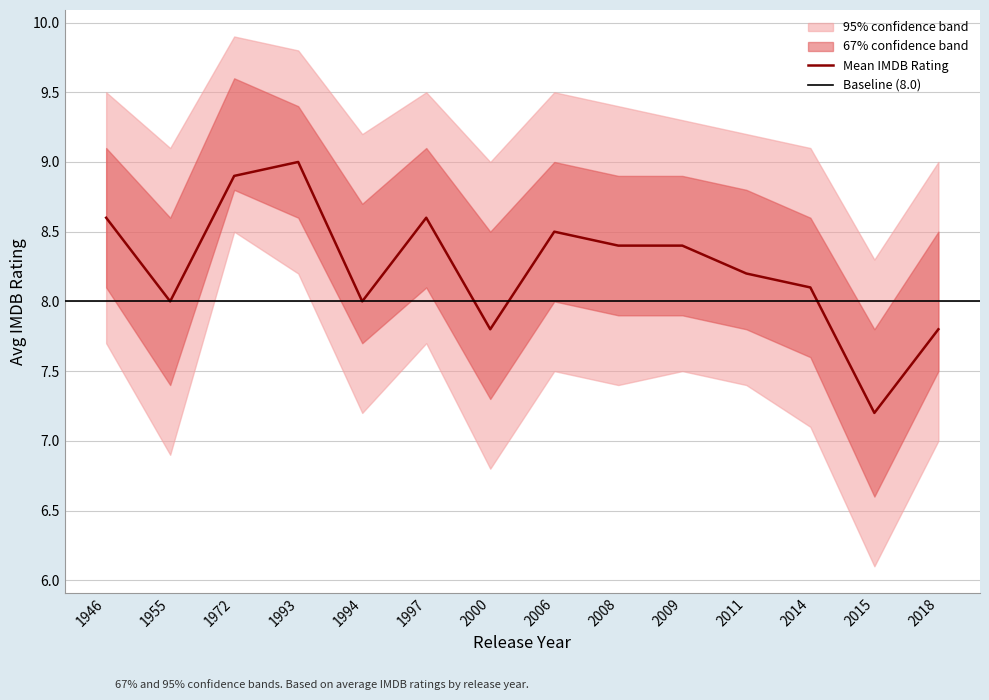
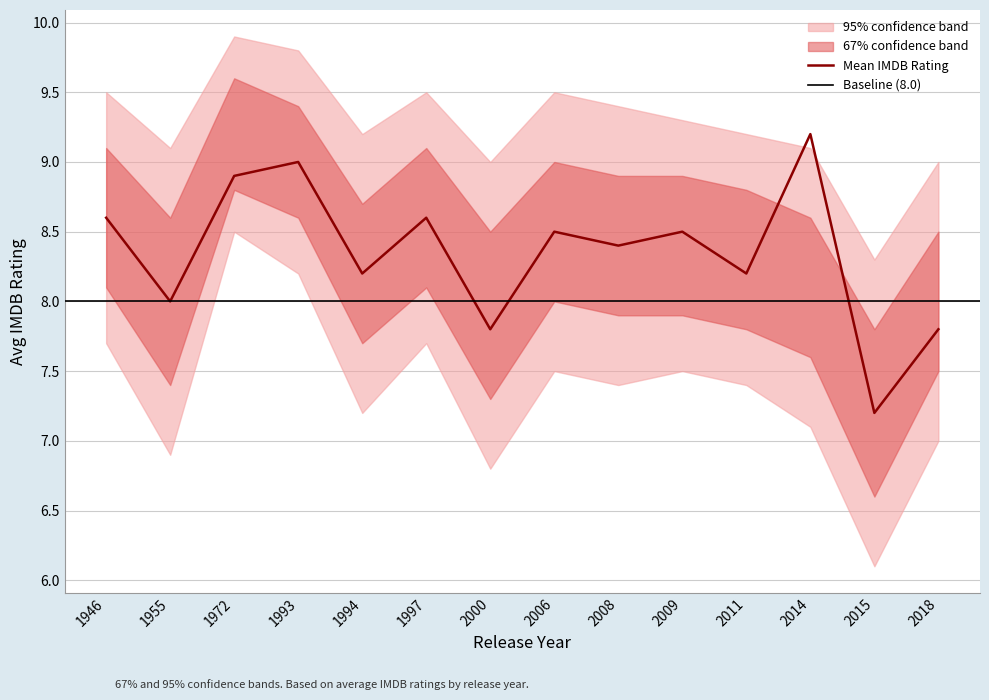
Mean IMDB Rating, 1994: 8.0 -> 8.2
Mean IMDB Rating, 2009: 8.4 -> 8.5
Mean IMDB Rating, 2014: 8.1 -> 9.2
